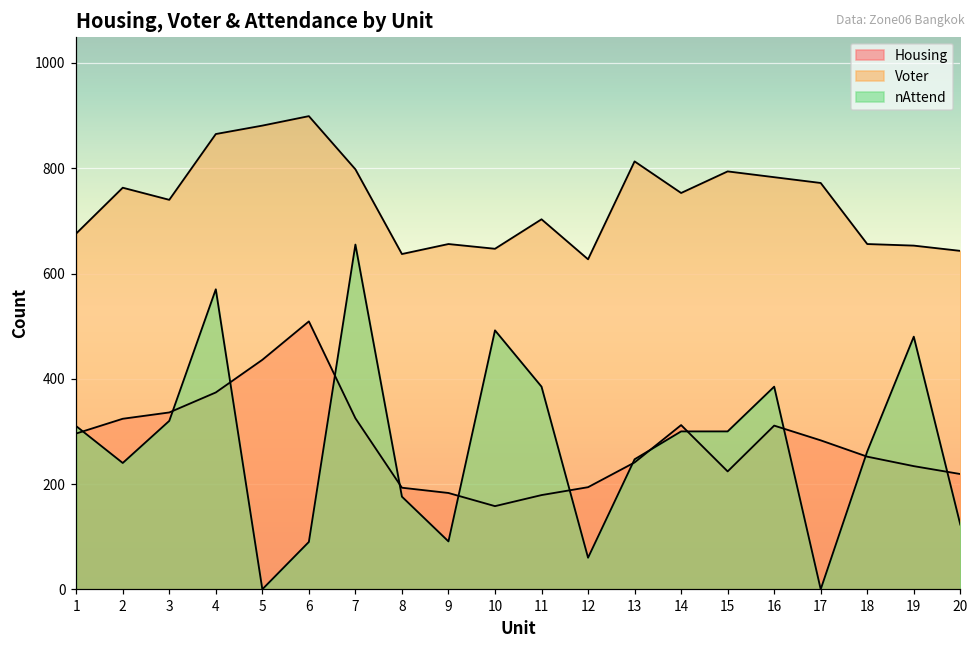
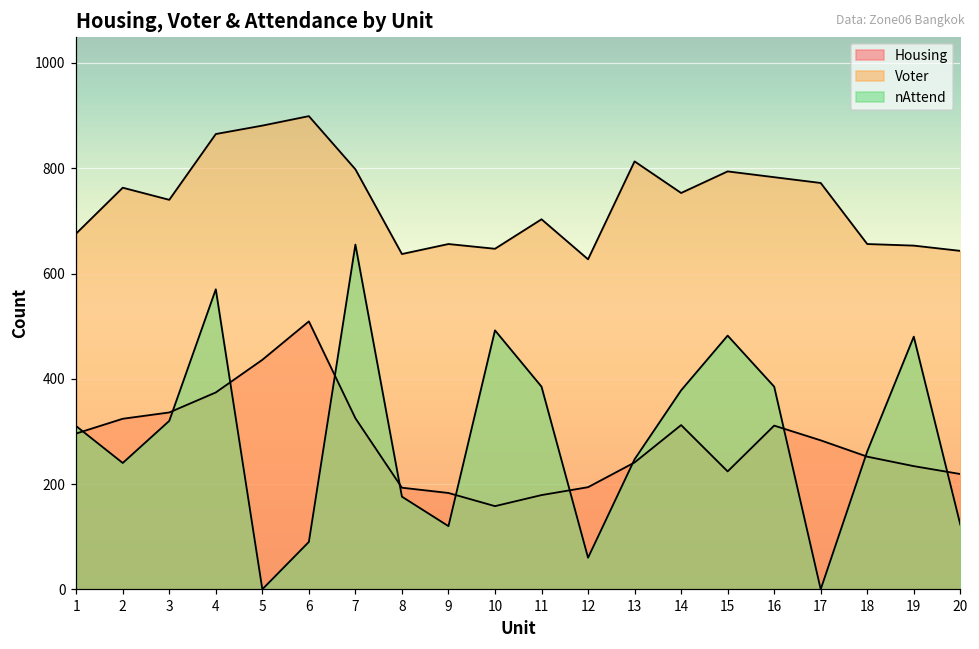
nAttend, 9: 90 -> 120
nAttend, 14: 300 -> 380
nAttend, 15: 300 -> 480
